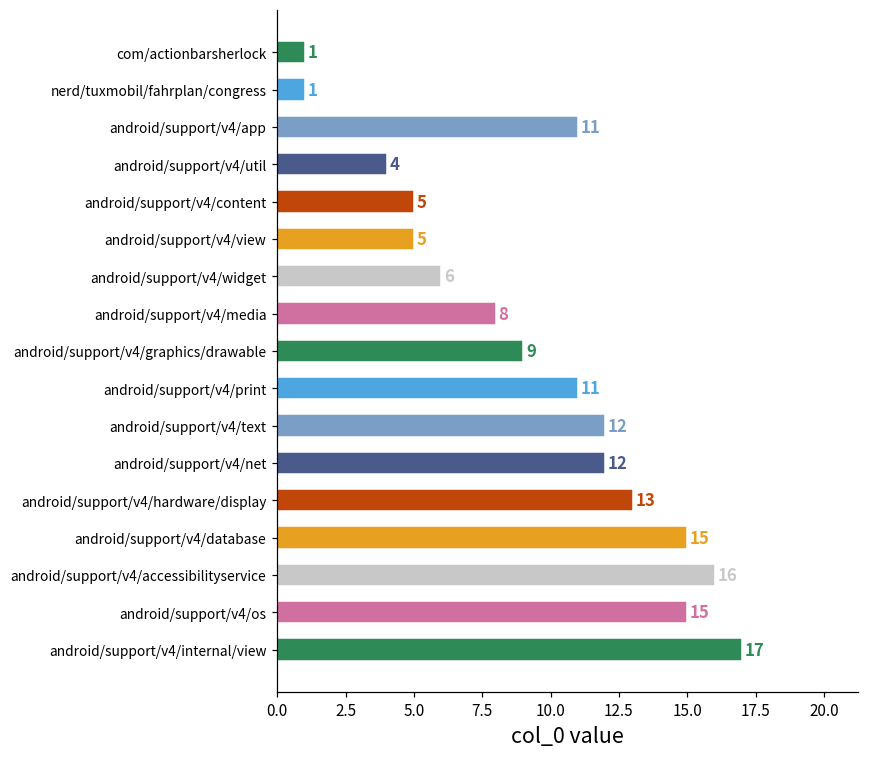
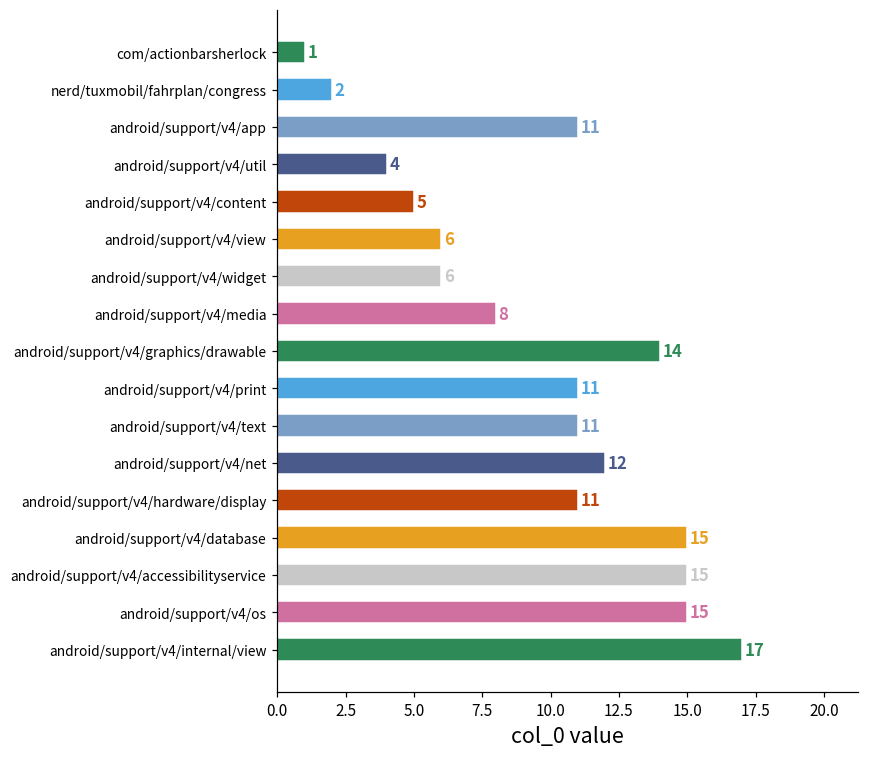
nerd/tuxmobil/fahrplan/congress: 1 -> 2
android/support/v4/view: 5 -> 6
android/support/v4/graphics/drawable: 9 -> 14
android/support/v4/text: 12 -> 11
android/support/v4/hardware/display: 13 -> 11
android/support/v4/accessibilityservice: 16 -> 15
